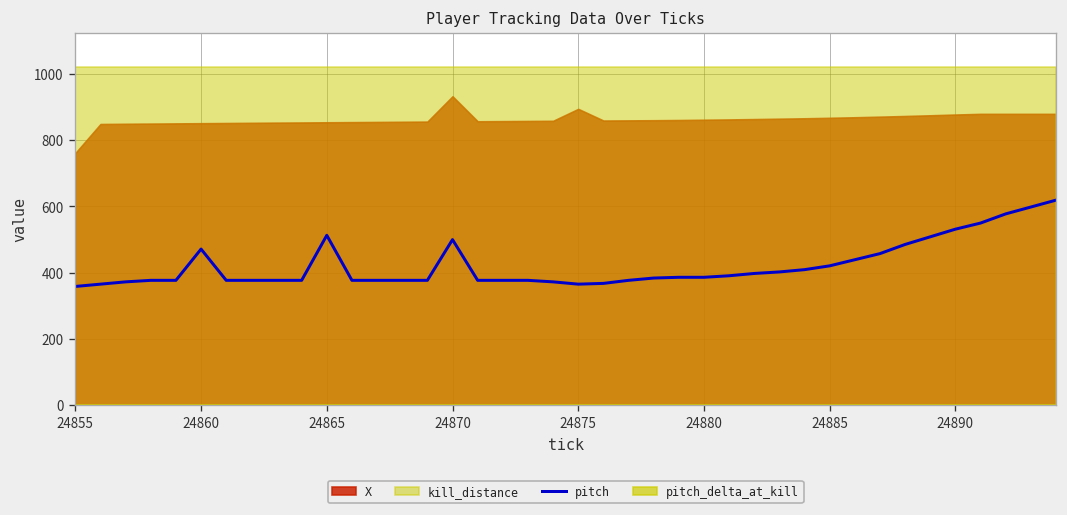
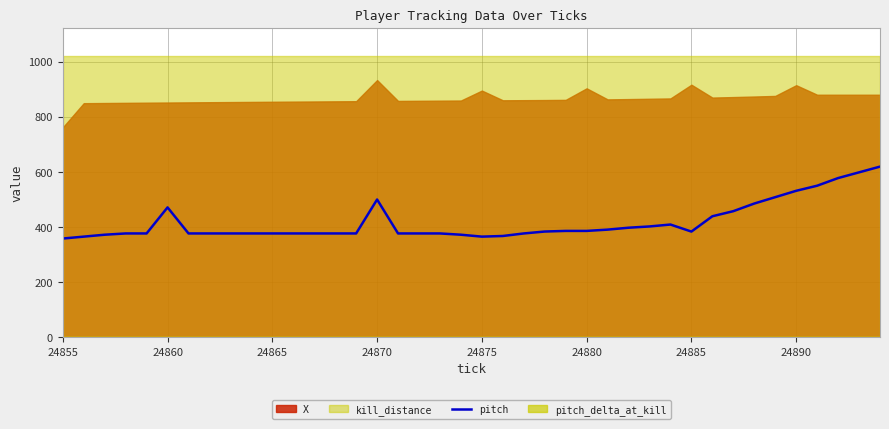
pitch, 24865: 510 -> 380
X, 24880: 860 -> 900
pitch, 24885: 420 -> 380
X, 24885: 870 -> 920
X, 24890: 880 -> 910
